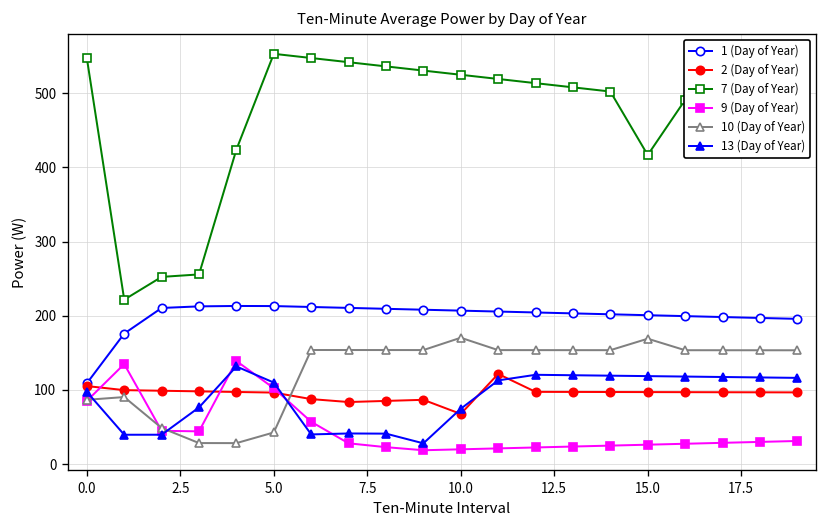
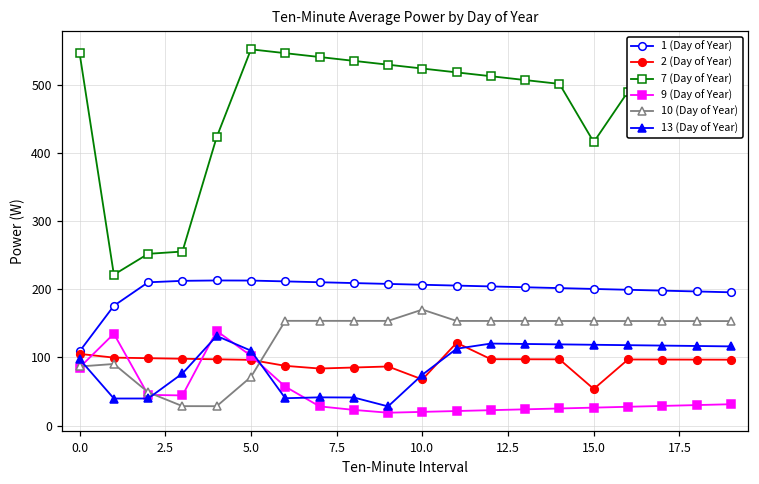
10 (Day of Year), 5.0: 40 -> 70
2 (Day of Year), 15.0: 100 -> 50
10 (Day of Year), 15.0: 170 -> 150
